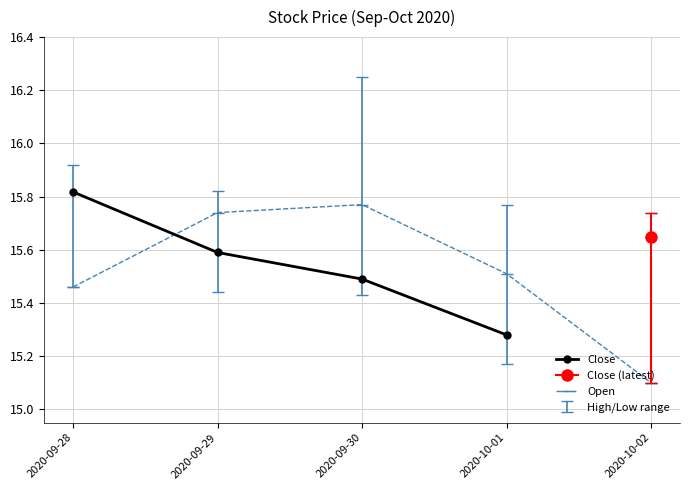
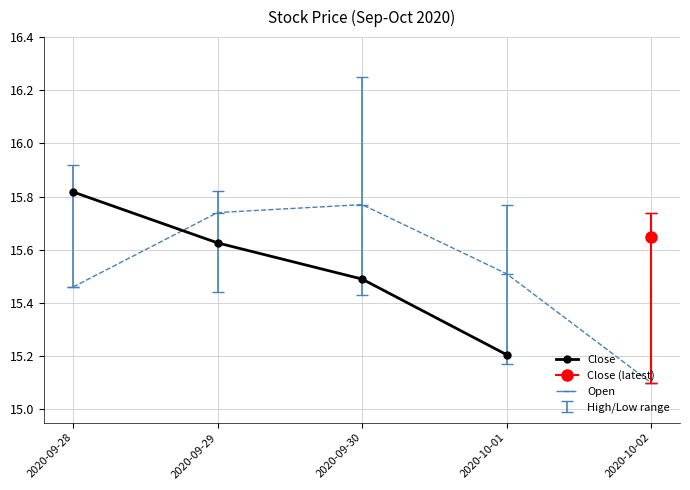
Close, 2020-09-29: 15.59 -> 15.63
Close, 2020-10-01: 15.28 -> 15.21
